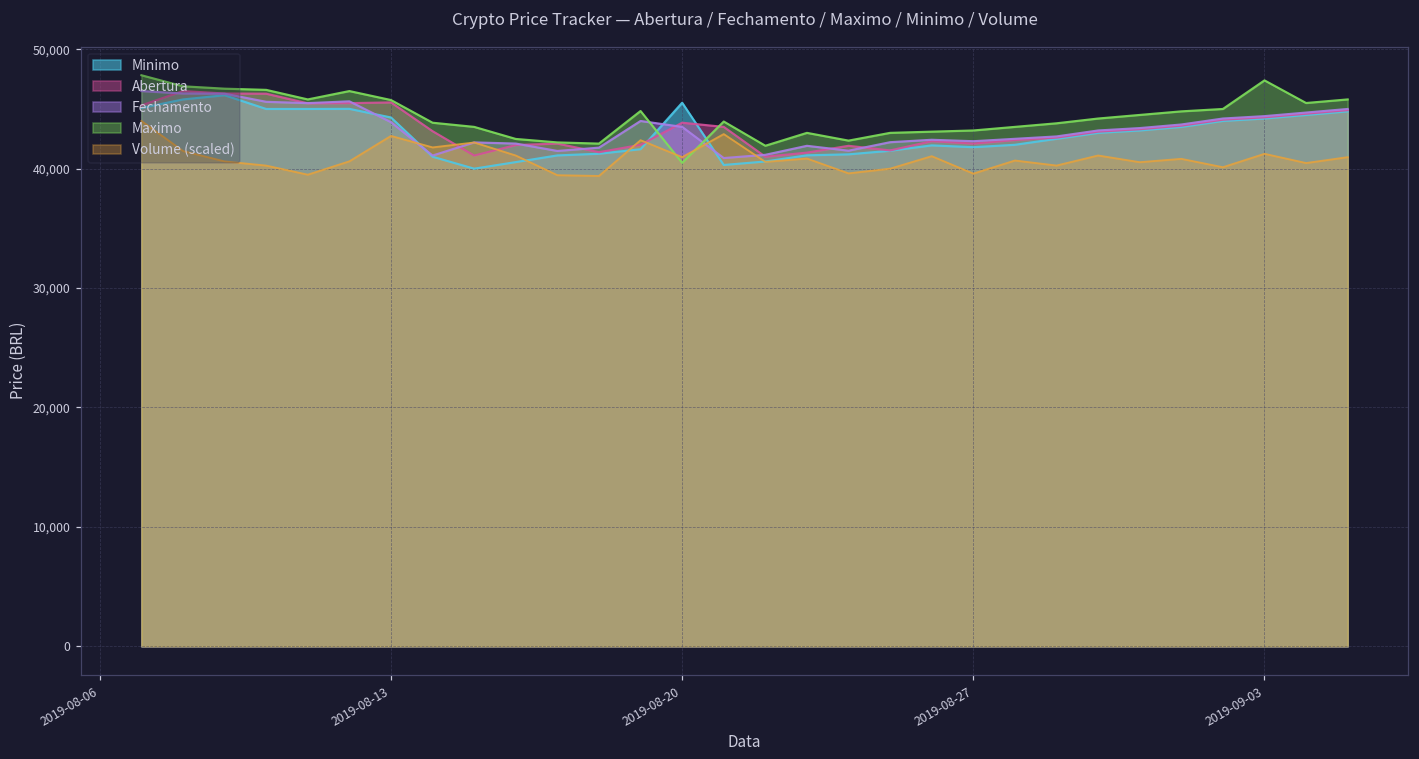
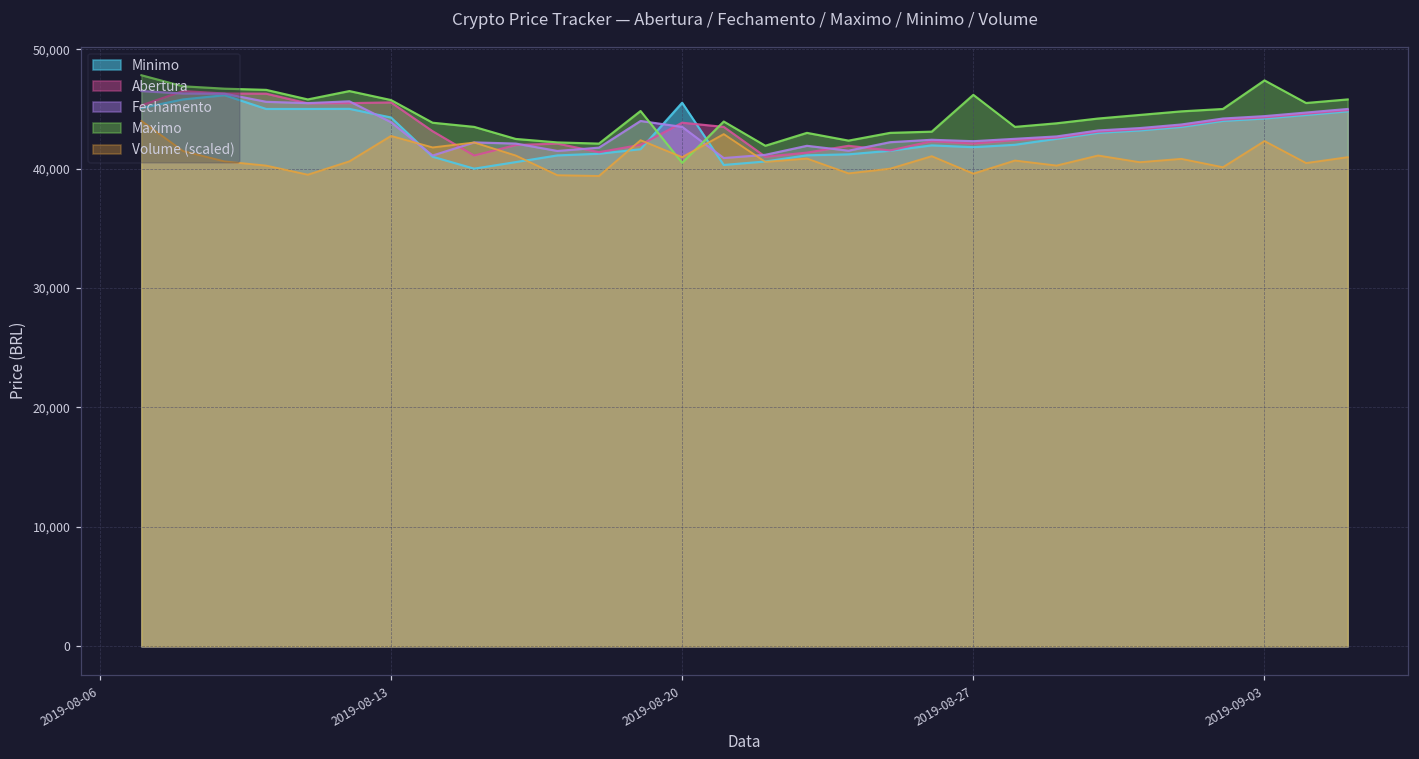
Maximo, 2019-08-27: 43,200 -> 46,200
Volume (scaled), 2019-09-03: 41,200 -> 42,300
